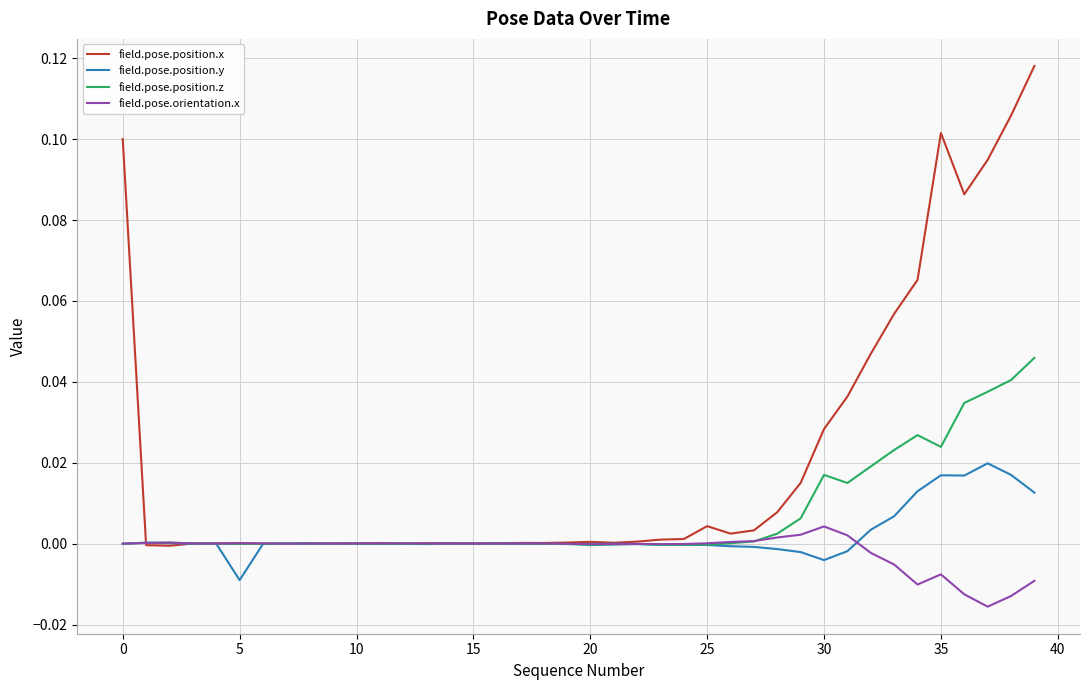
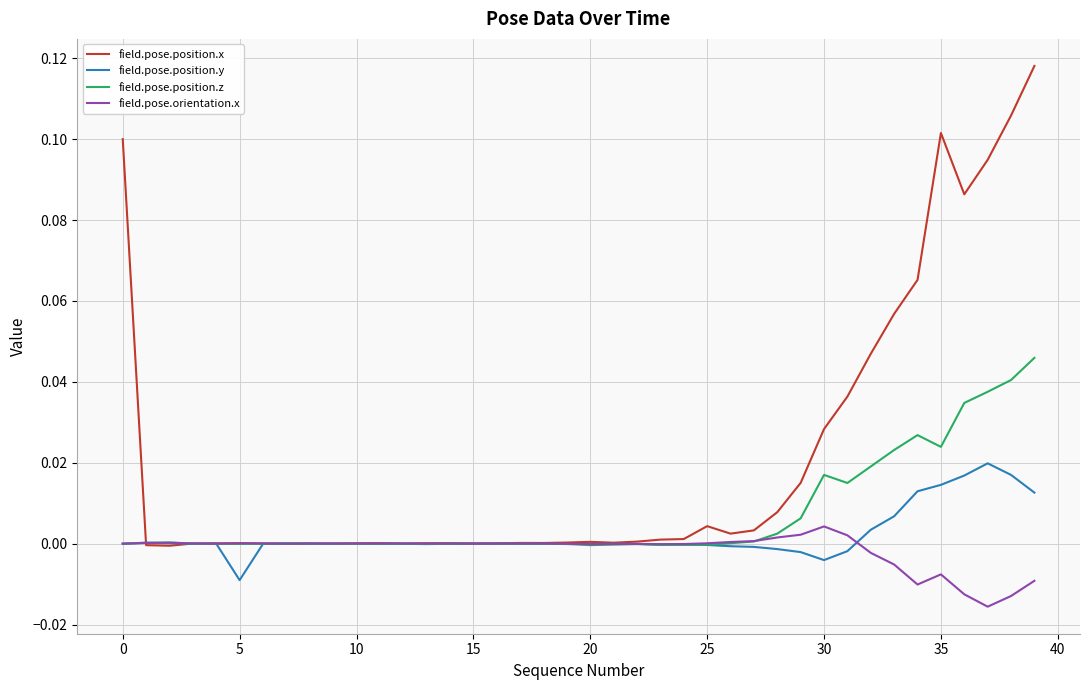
field.pose.position.y, 35: 0.017 -> 0.015
